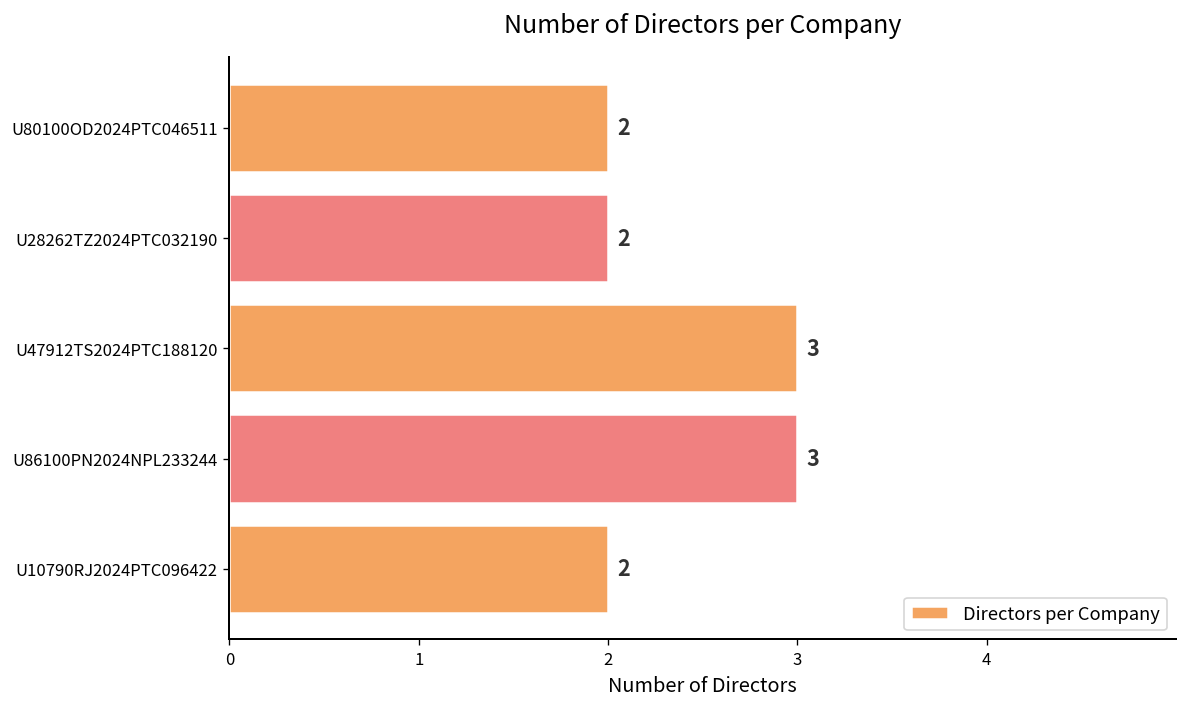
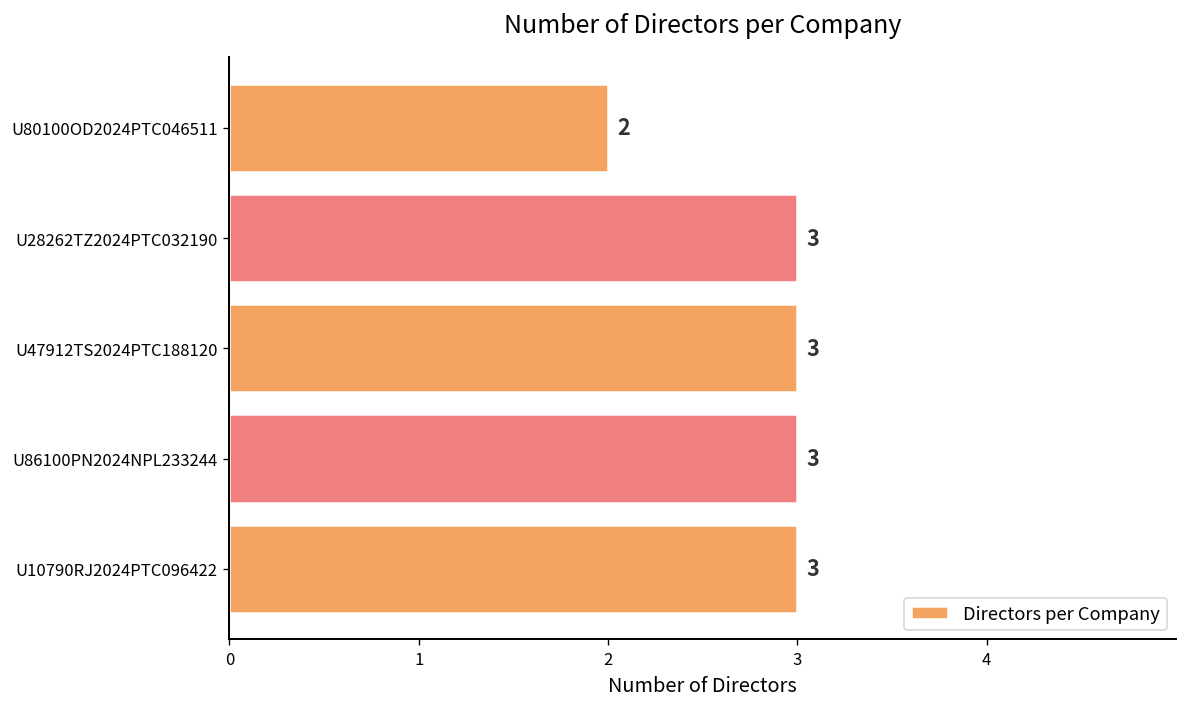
U28262TZ2024PTC032190: 2 -> 3
U10790RJ2024PTC096422: 2 -> 3
